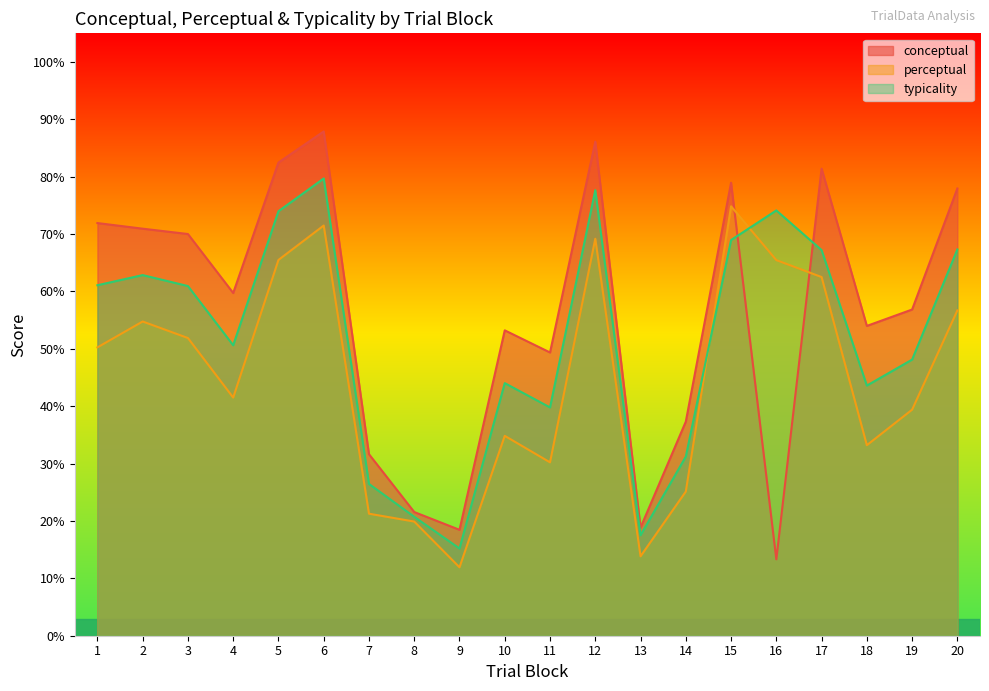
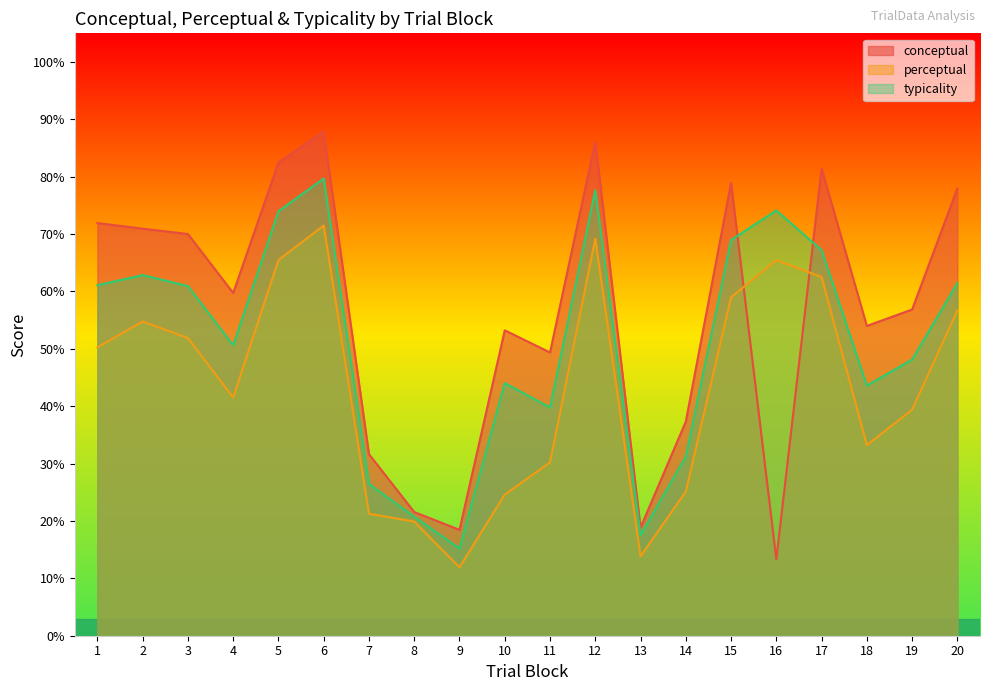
perceptual, 10: 35% -> 25%
perceptual, 15: 75% -> 59%
typicality, 20: 67% -> 61%
